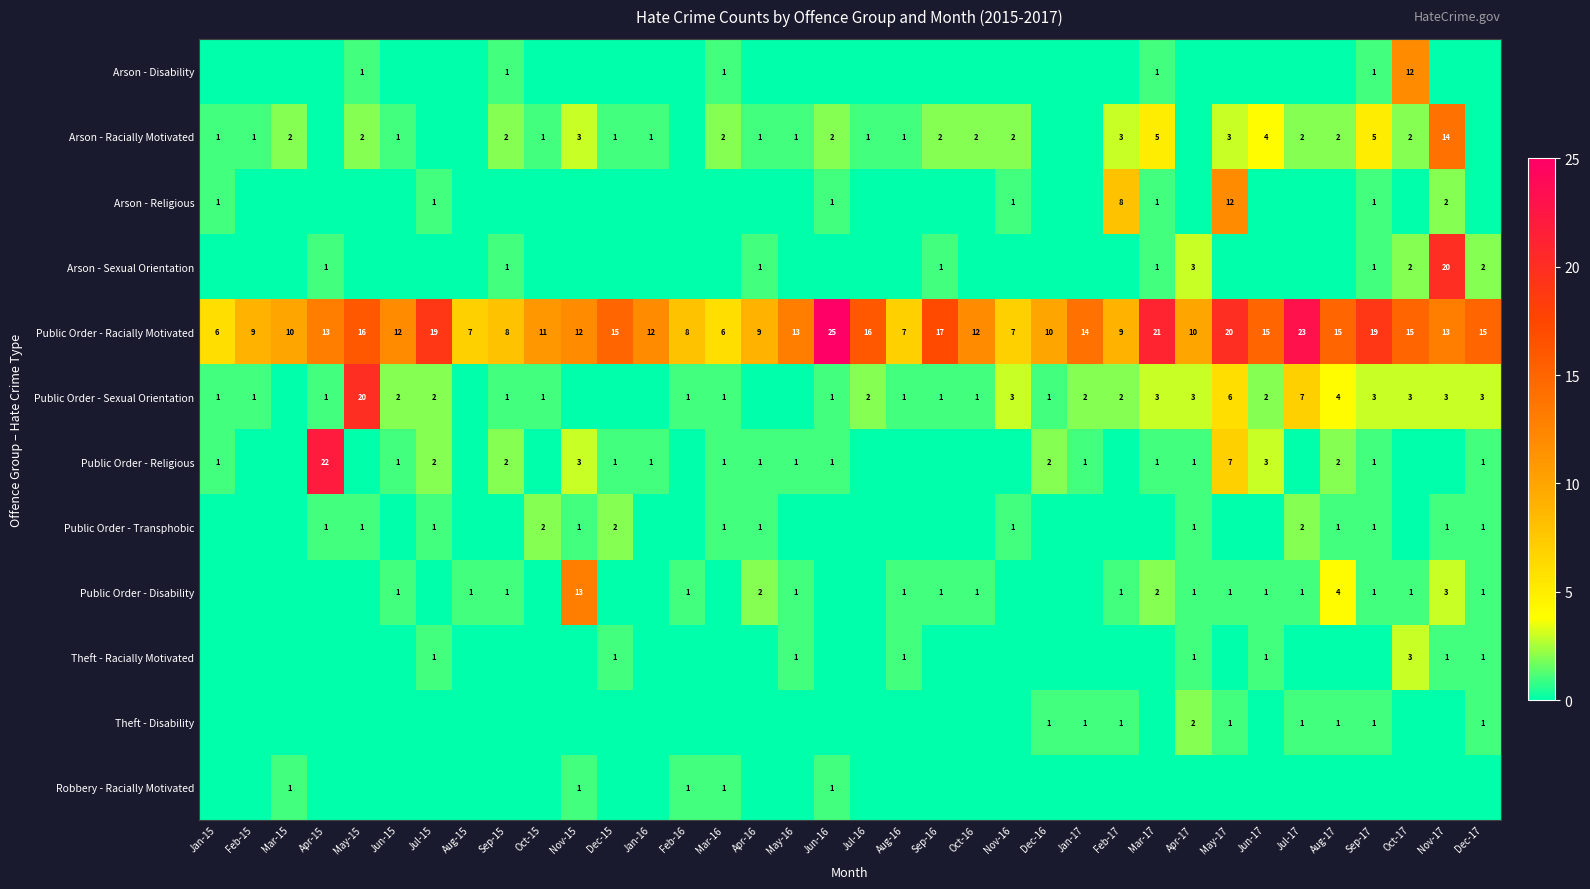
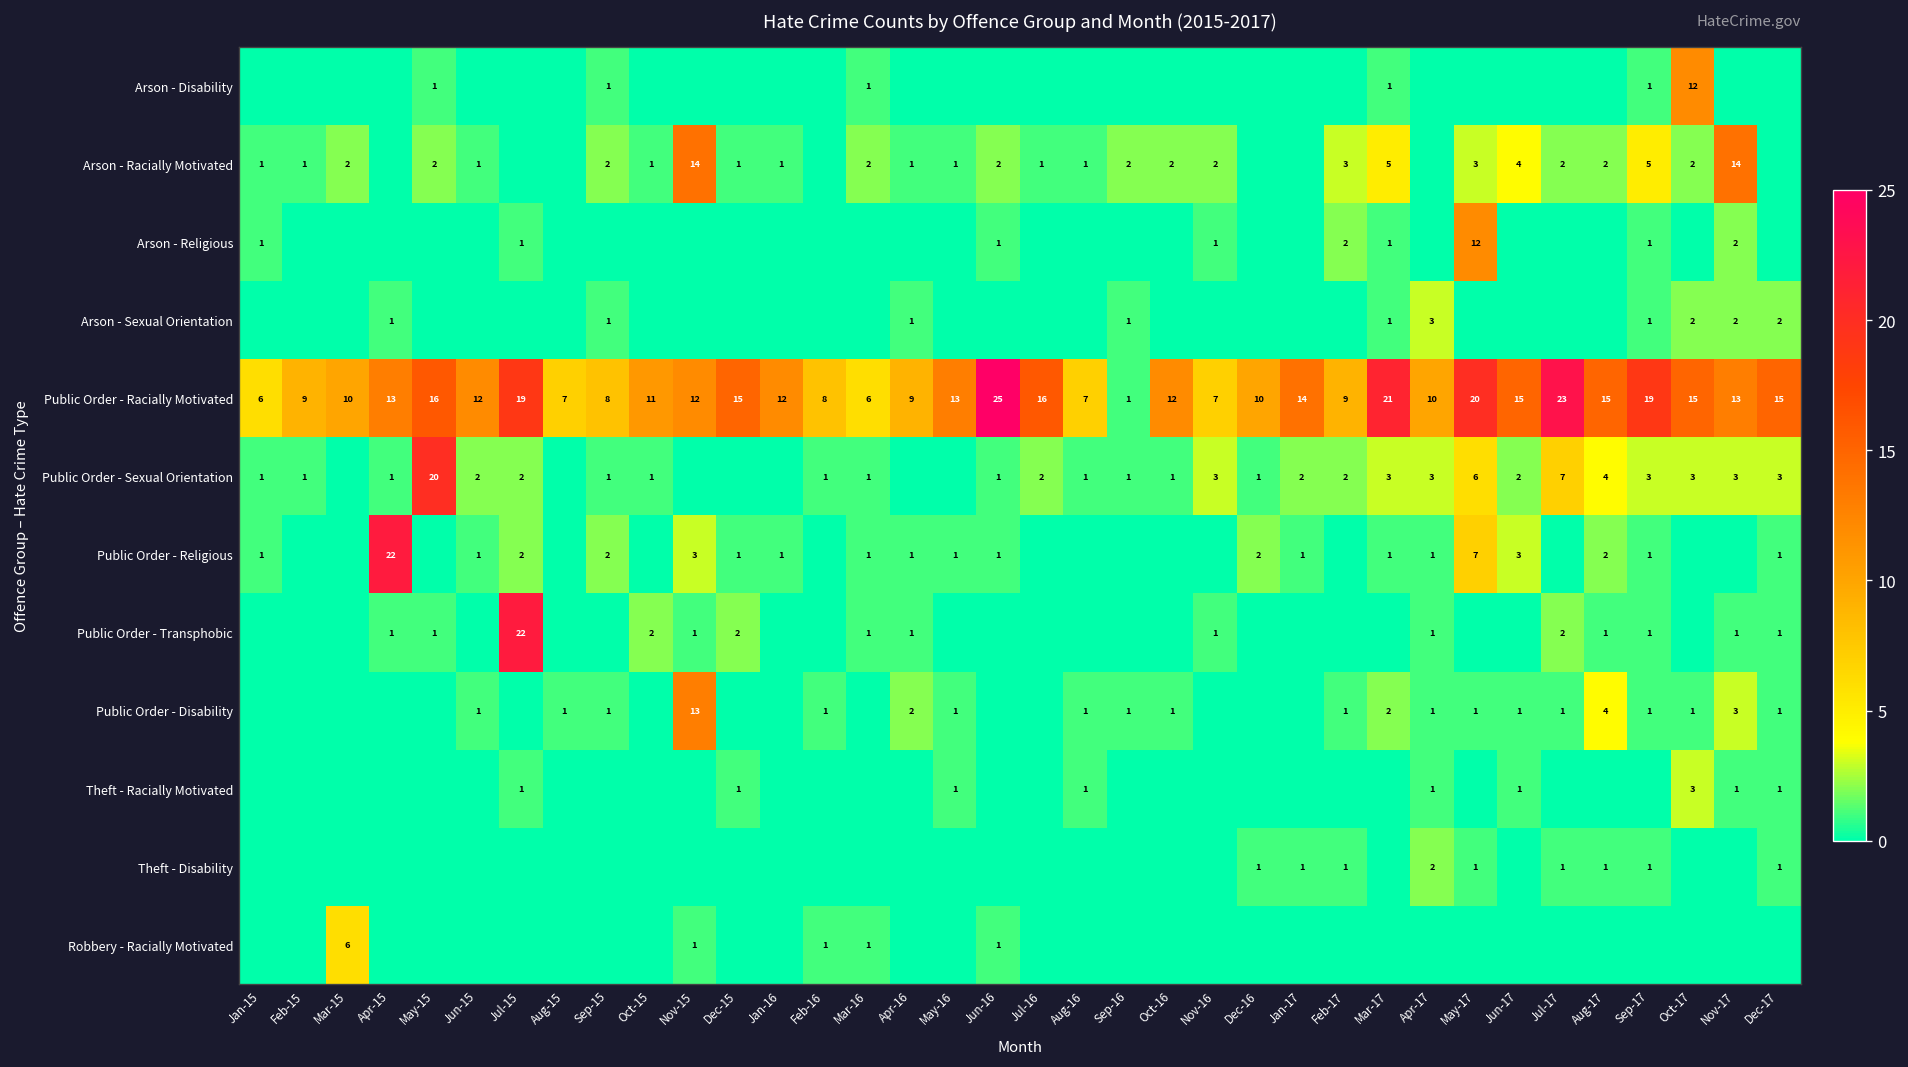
Arson - Racially Motivated, Nov-15: 3 -> 14
Arson - Religious, Feb-17: 8 -> 2
Arson - Sexual Orientation, Nov-17: 20 -> 2
Public Order - Racially Motivated, Sep-16: 17 -> 1
Public Order - Transphobic, Jul-15: 1 -> 22
Robbery - Racially Motivated, Mar-15: 1 -> 6
